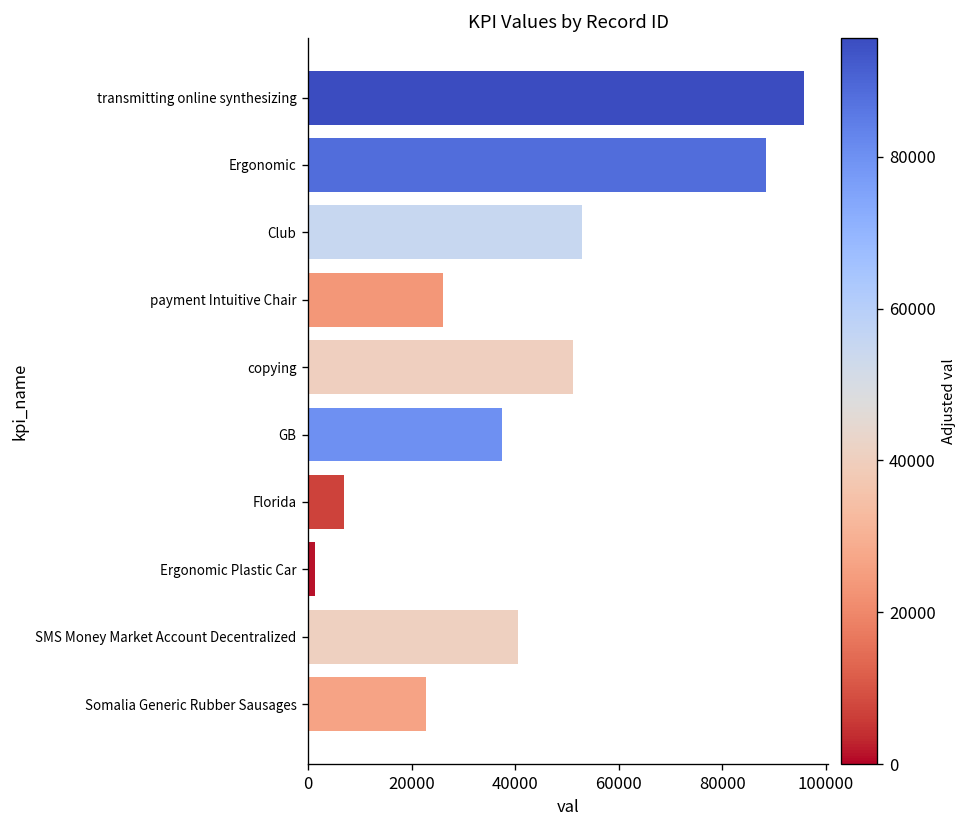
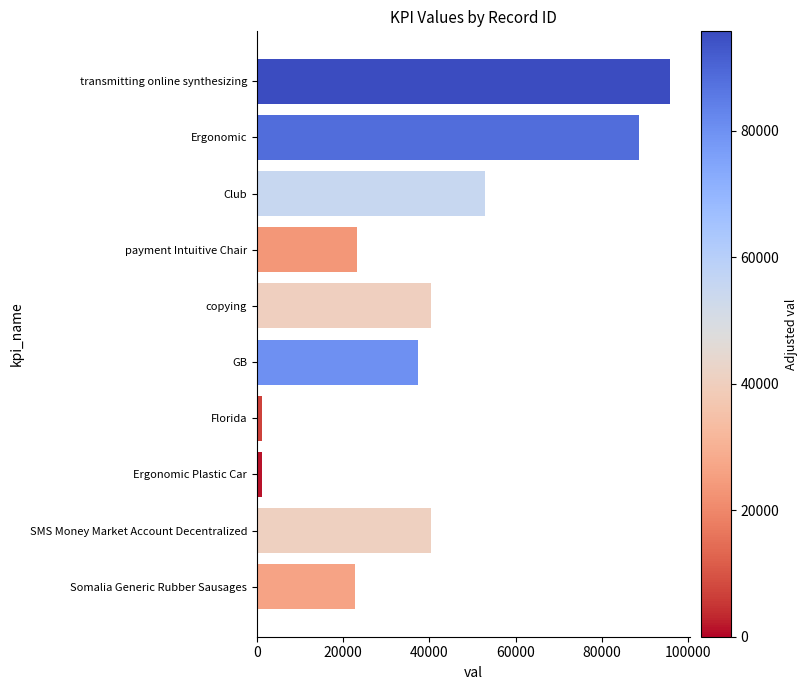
payment Intuitive Chair: 26000 -> 23000
copying: 51000 -> 40000
Florida: 7000 -> 1000
